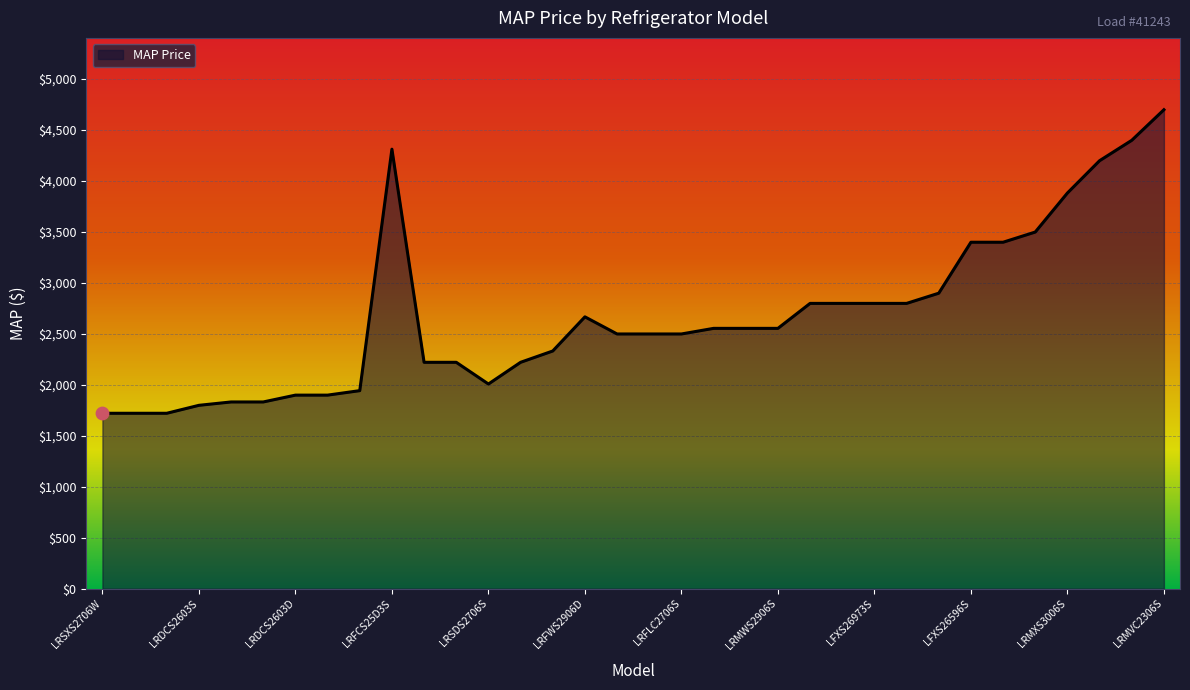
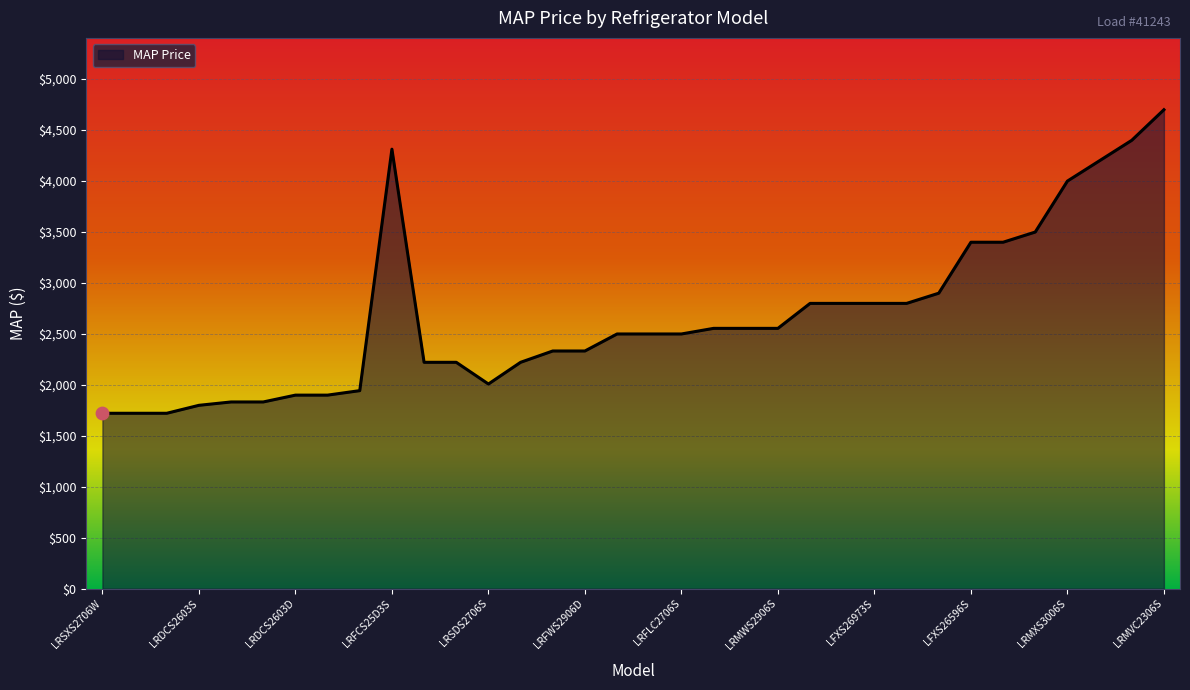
MAP Price, LRFWS2906D: $2,670 -> $2,330
MAP Price, LRMXS3006S: $3,880 -> $4,000
